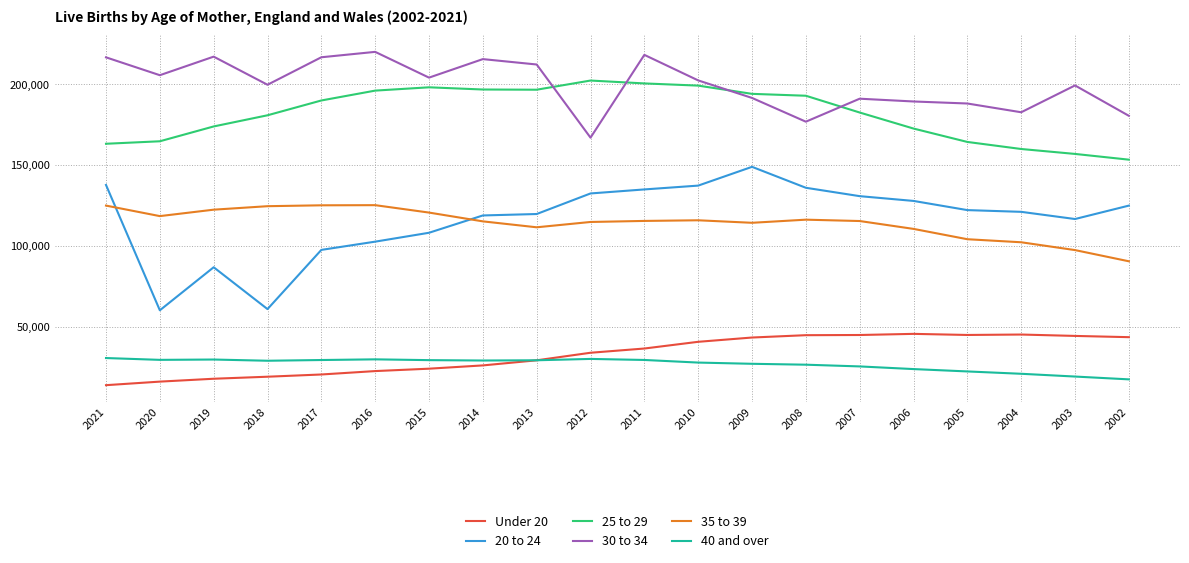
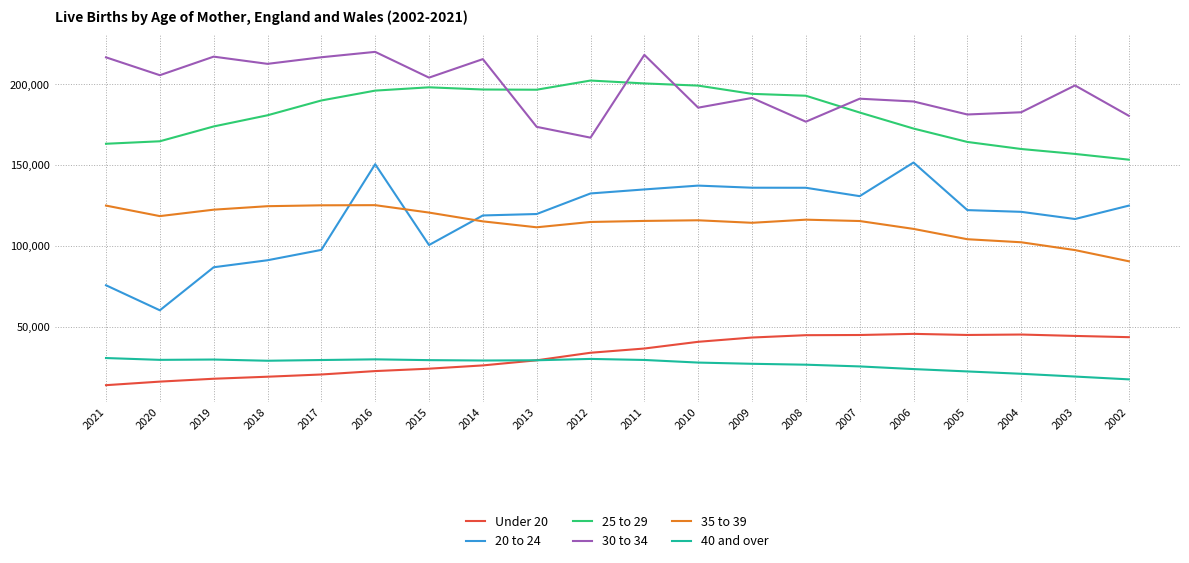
20 to 24, 2021: 138,000 -> 76,000
20 to 24, 2018: 61,000 -> 91,000
30 to 34, 2018: 200,000 -> 213,000
20 to 24, 2016: 103,000 -> 151,000
20 to 24, 2015: 108,000 -> 101,000
30 to 34, 2013: 212,000 -> 174,000
30 to 34, 2010: 202,000 -> 186,000
20 to 24, 2009: 149,000 -> 136,000
20 to 24, 2006: 128,000 -> 152,000
30 to 34, 2005: 188,000 -> 181,000
